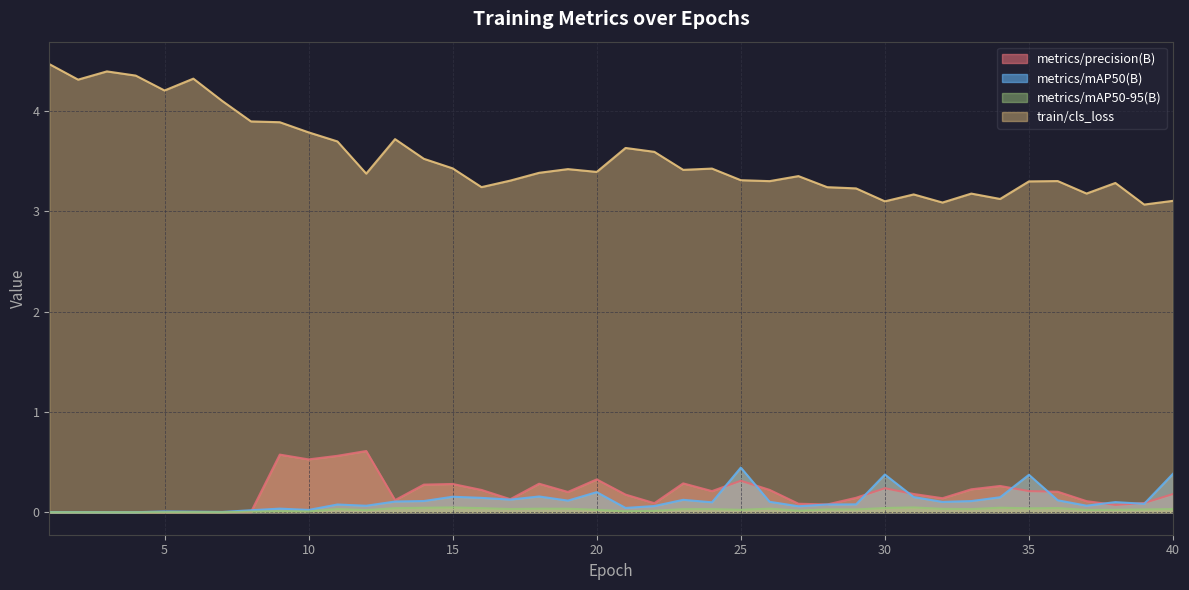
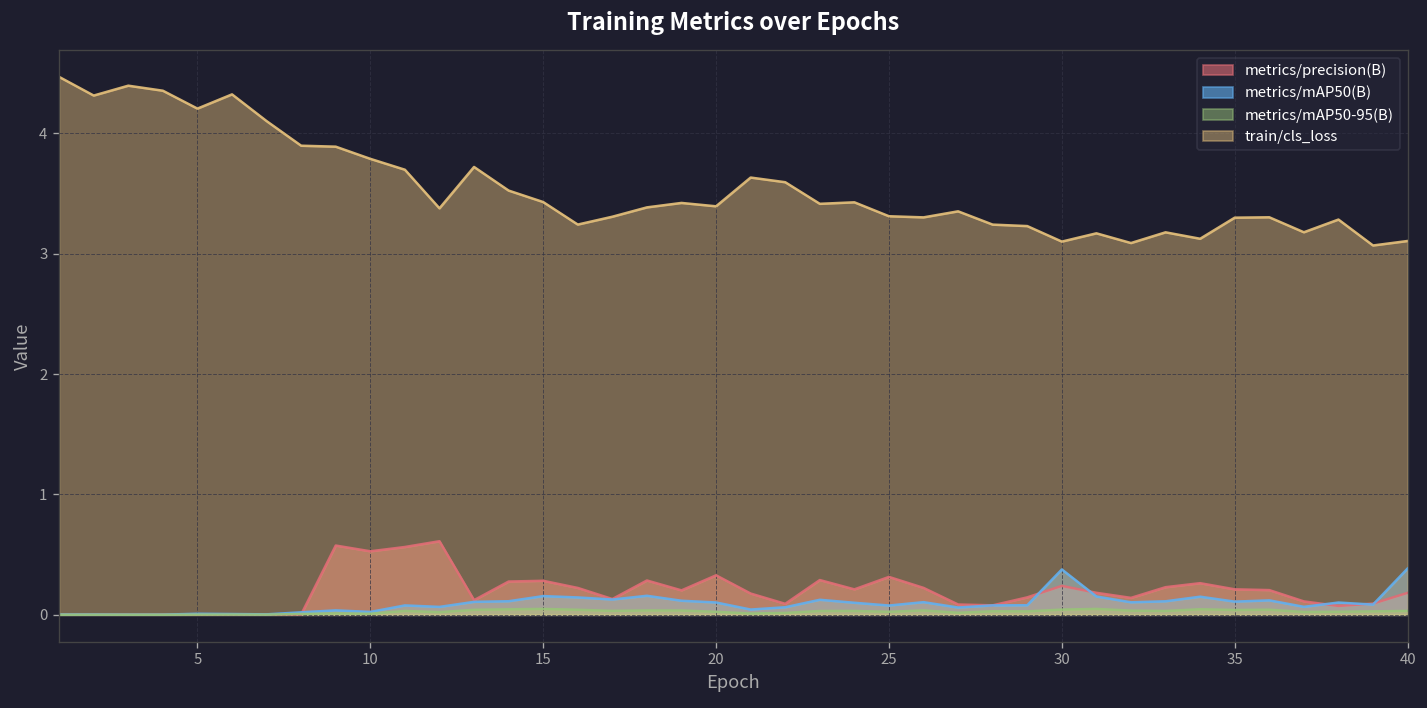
metrics/mAP50(B), 20: 0.20 -> 0.10
metrics/mAP50(B), 25: 0.45 -> 0.08
metrics/mAP50(B), 35: 0.37 -> 0.11
